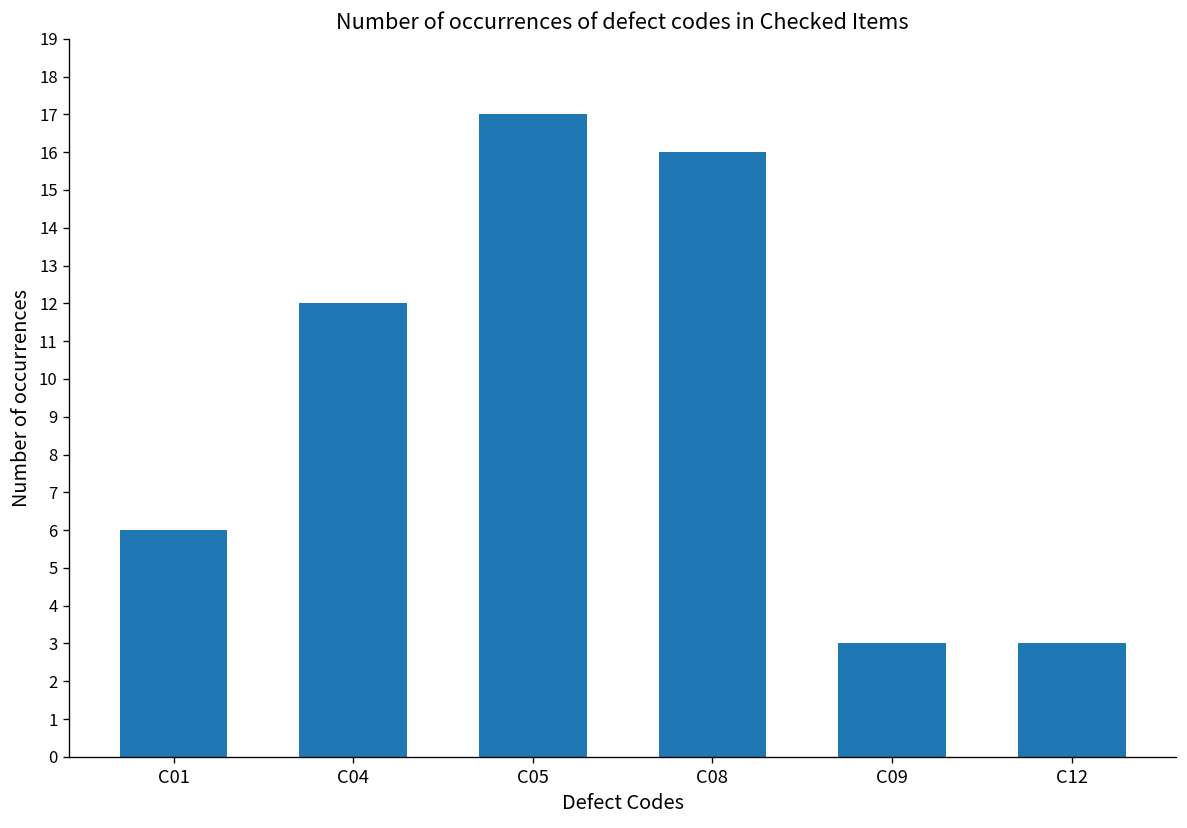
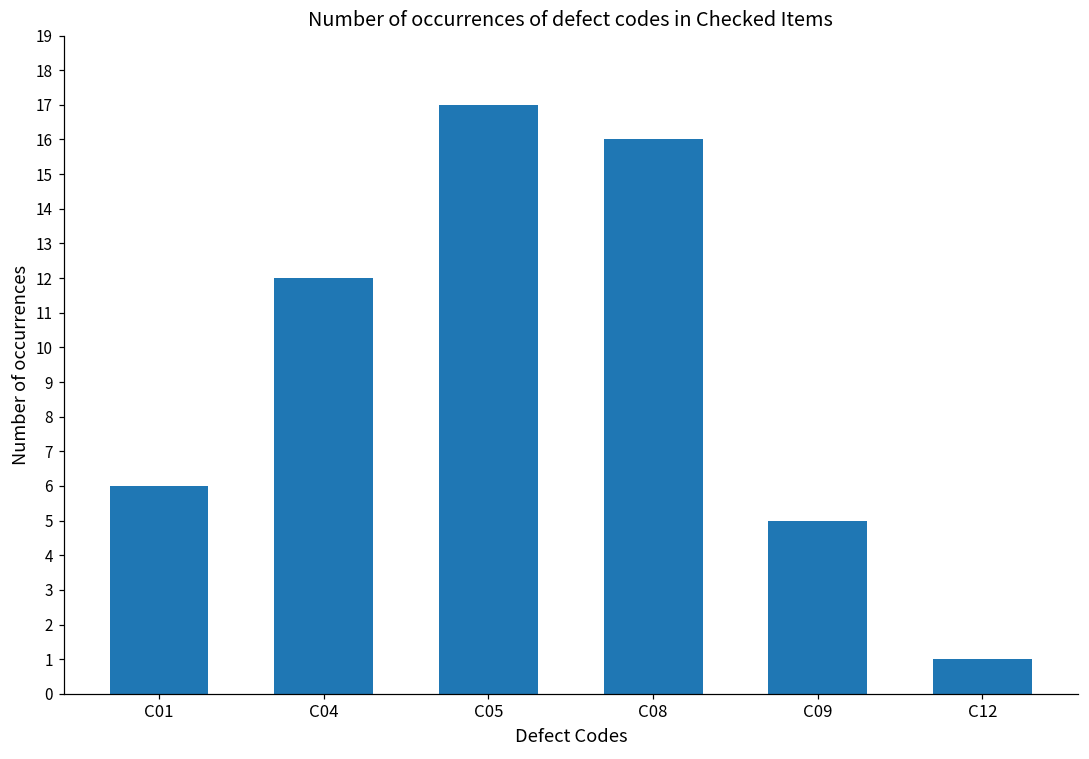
C09: 3 -> 5
C12: 3 -> 1
